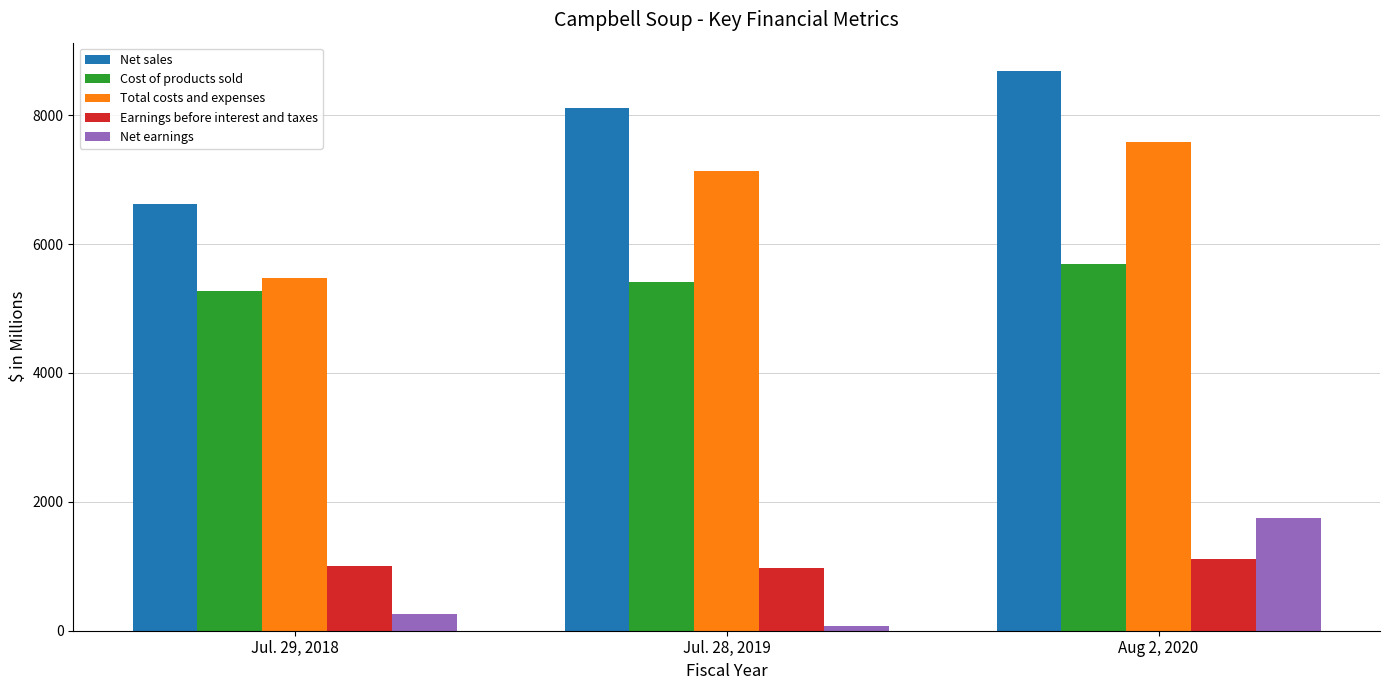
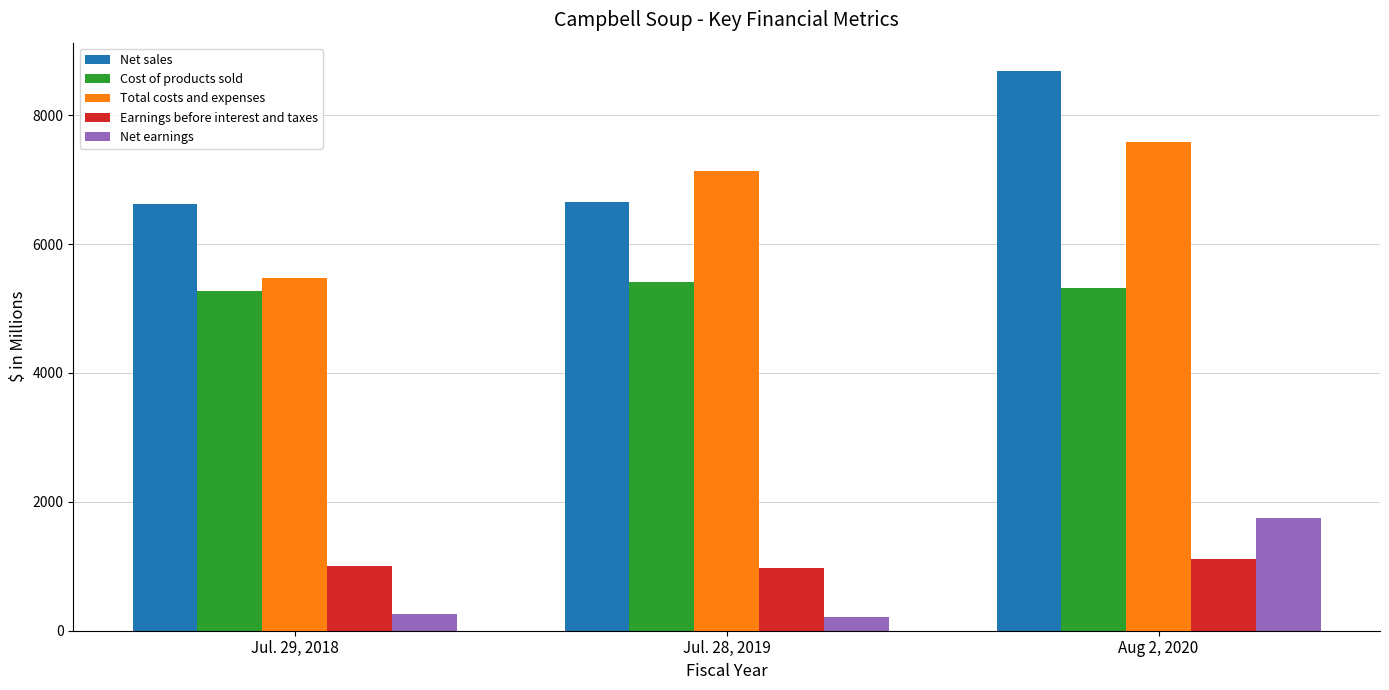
Net sales, Jul. 28, 2019: 8100 -> 6600
Net earnings, Jul. 28, 2019: 100 -> 200
Cost of products sold, Aug 2, 2020: 5700 -> 5300
